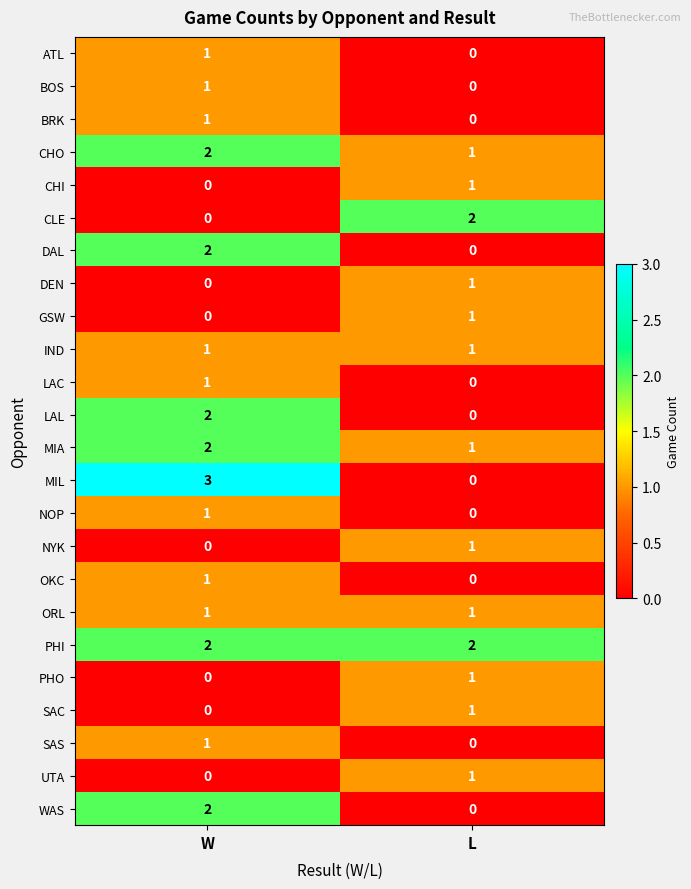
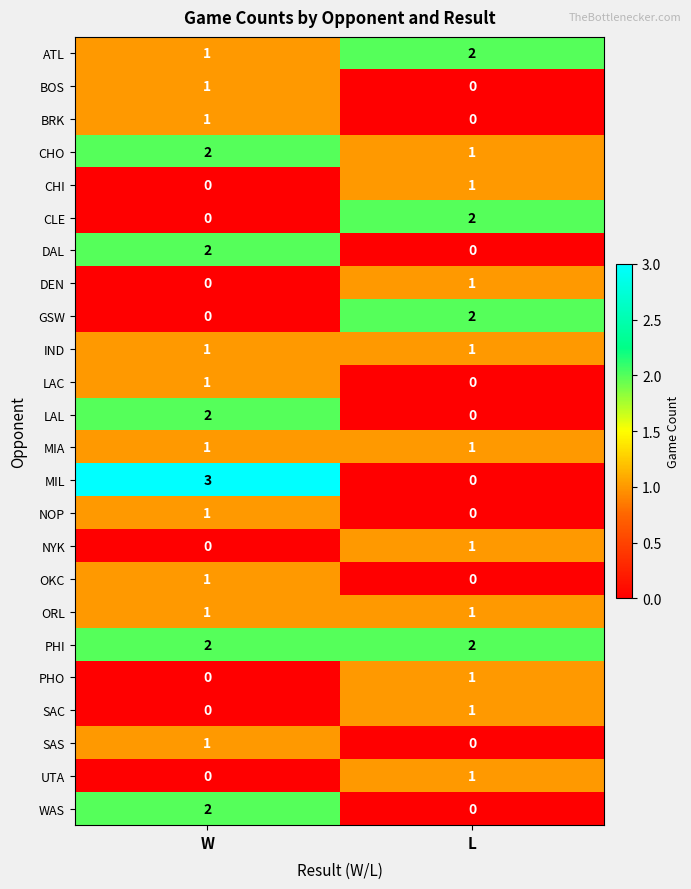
ATL, L: 0 -> 2
GSW, L: 1 -> 2
MIA, W: 2 -> 1
